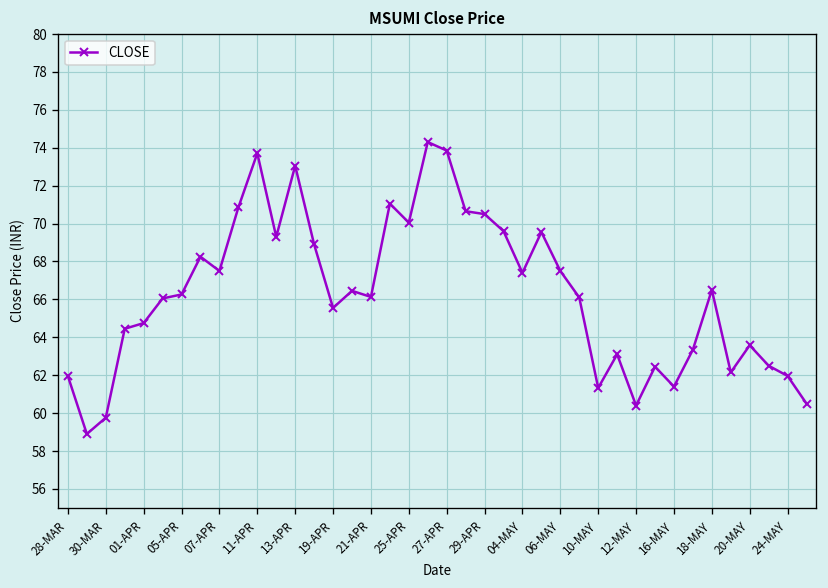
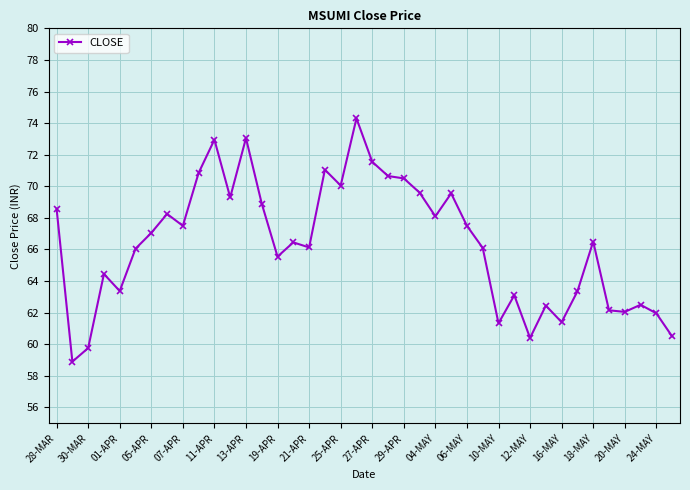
28-MAR: 62.0 -> 68.6
01-APR: 64.8 -> 63.4
05-APR: 66.3 -> 67.1
11-APR: 73.7 -> 73.0
27-APR: 73.9 -> 71.6
04-MAY: 67.4 -> 68.1
20-MAY: 63.6 -> 62.1
